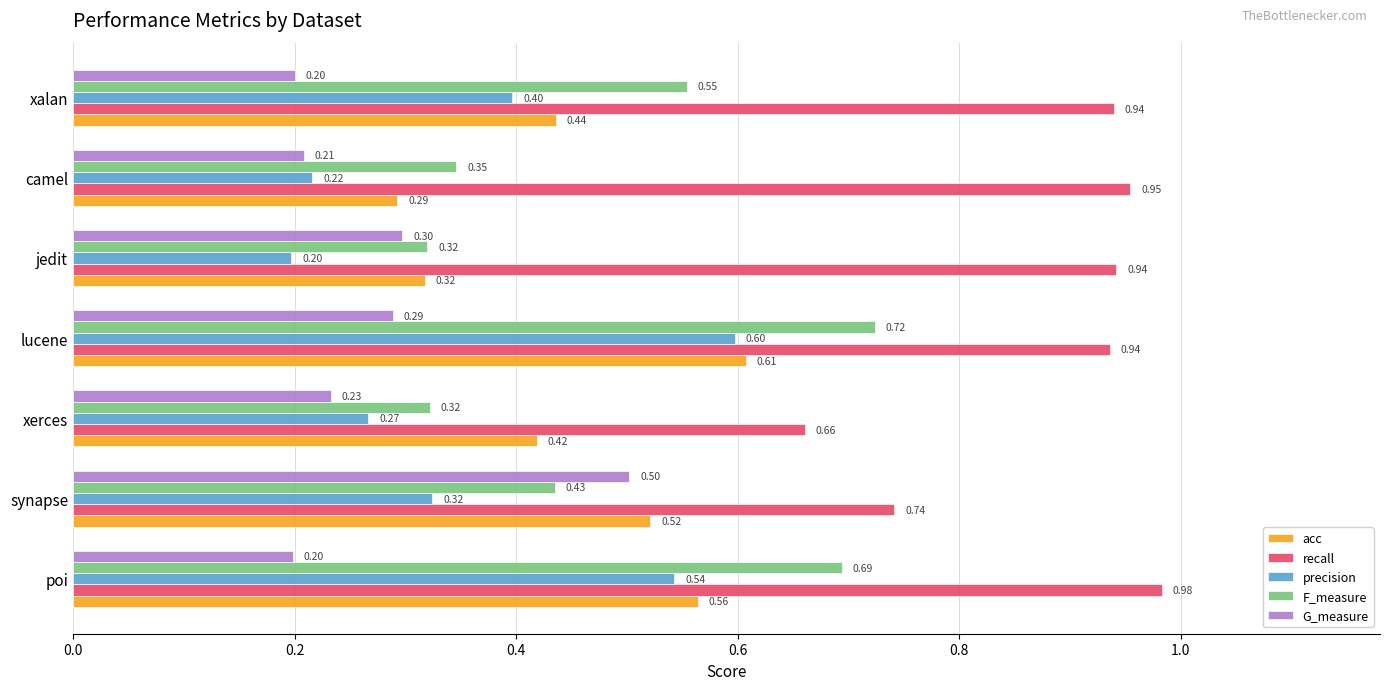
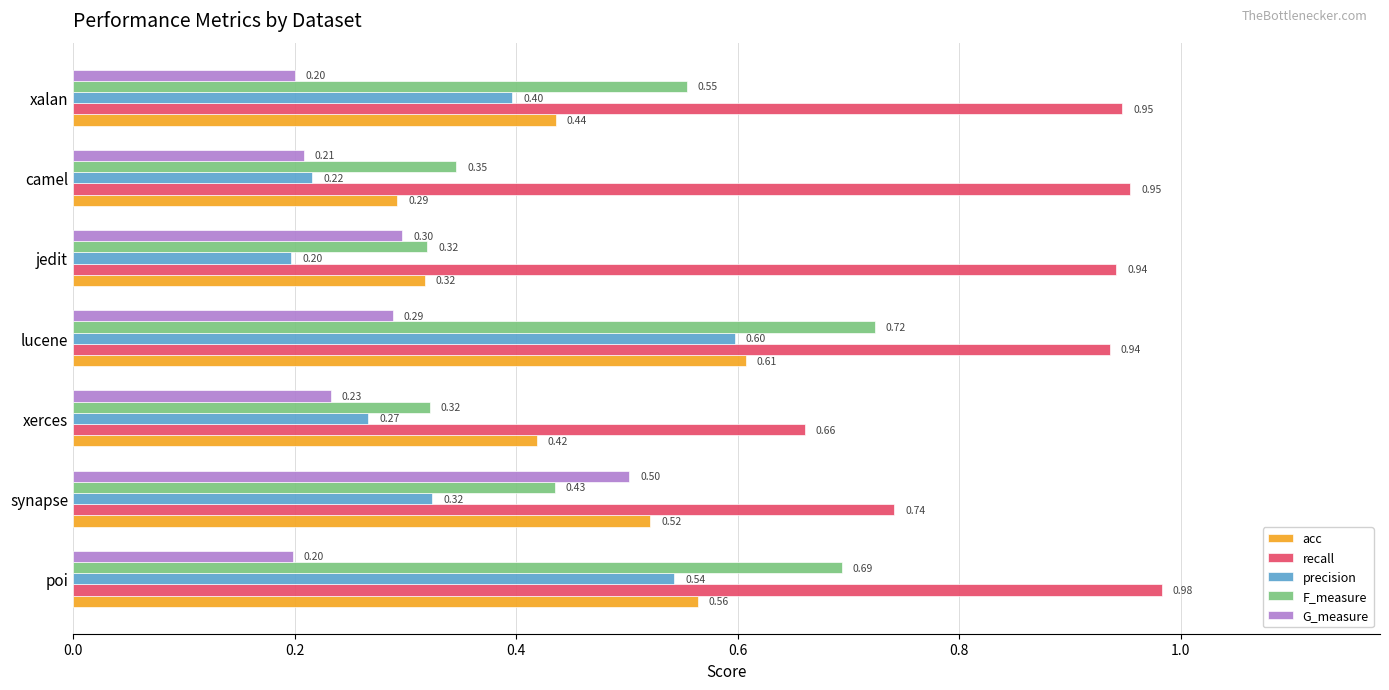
recall, xalan: 0.94 -> 0.95
